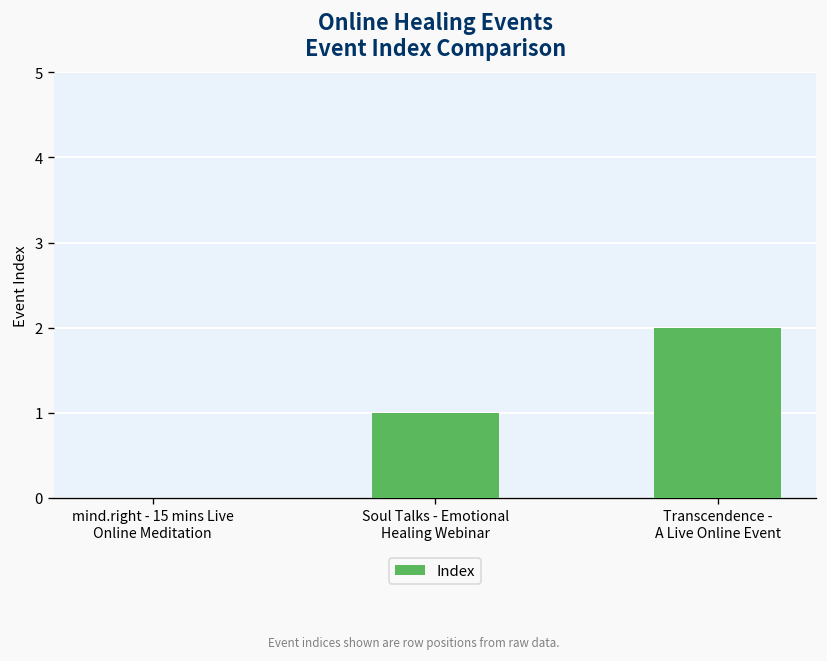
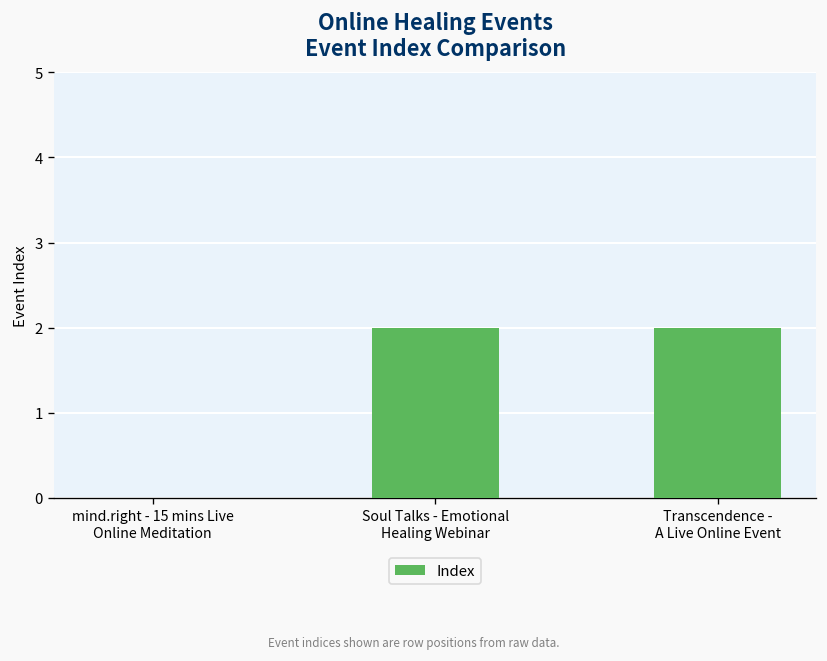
Soul Talks - Emotional Healing Webinar: 1 -> 2
